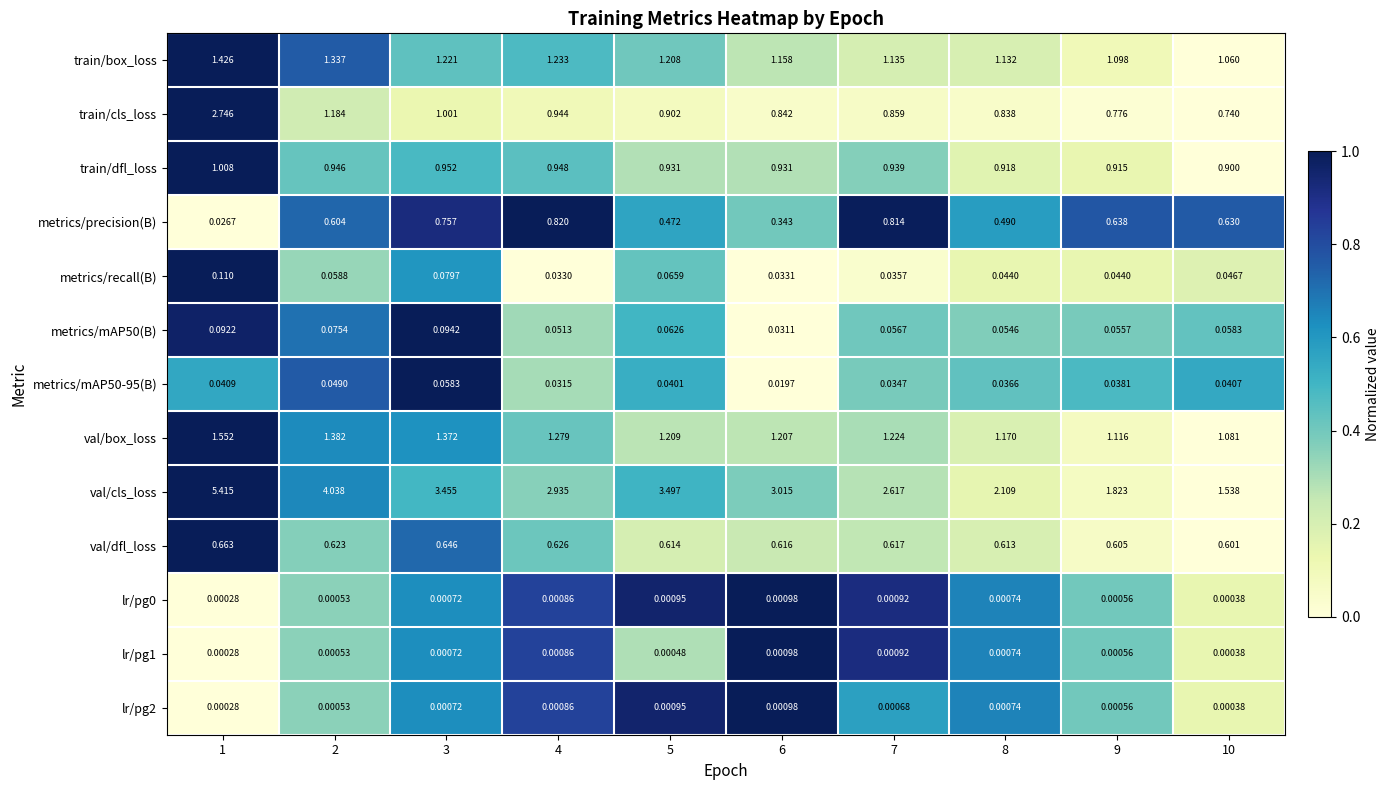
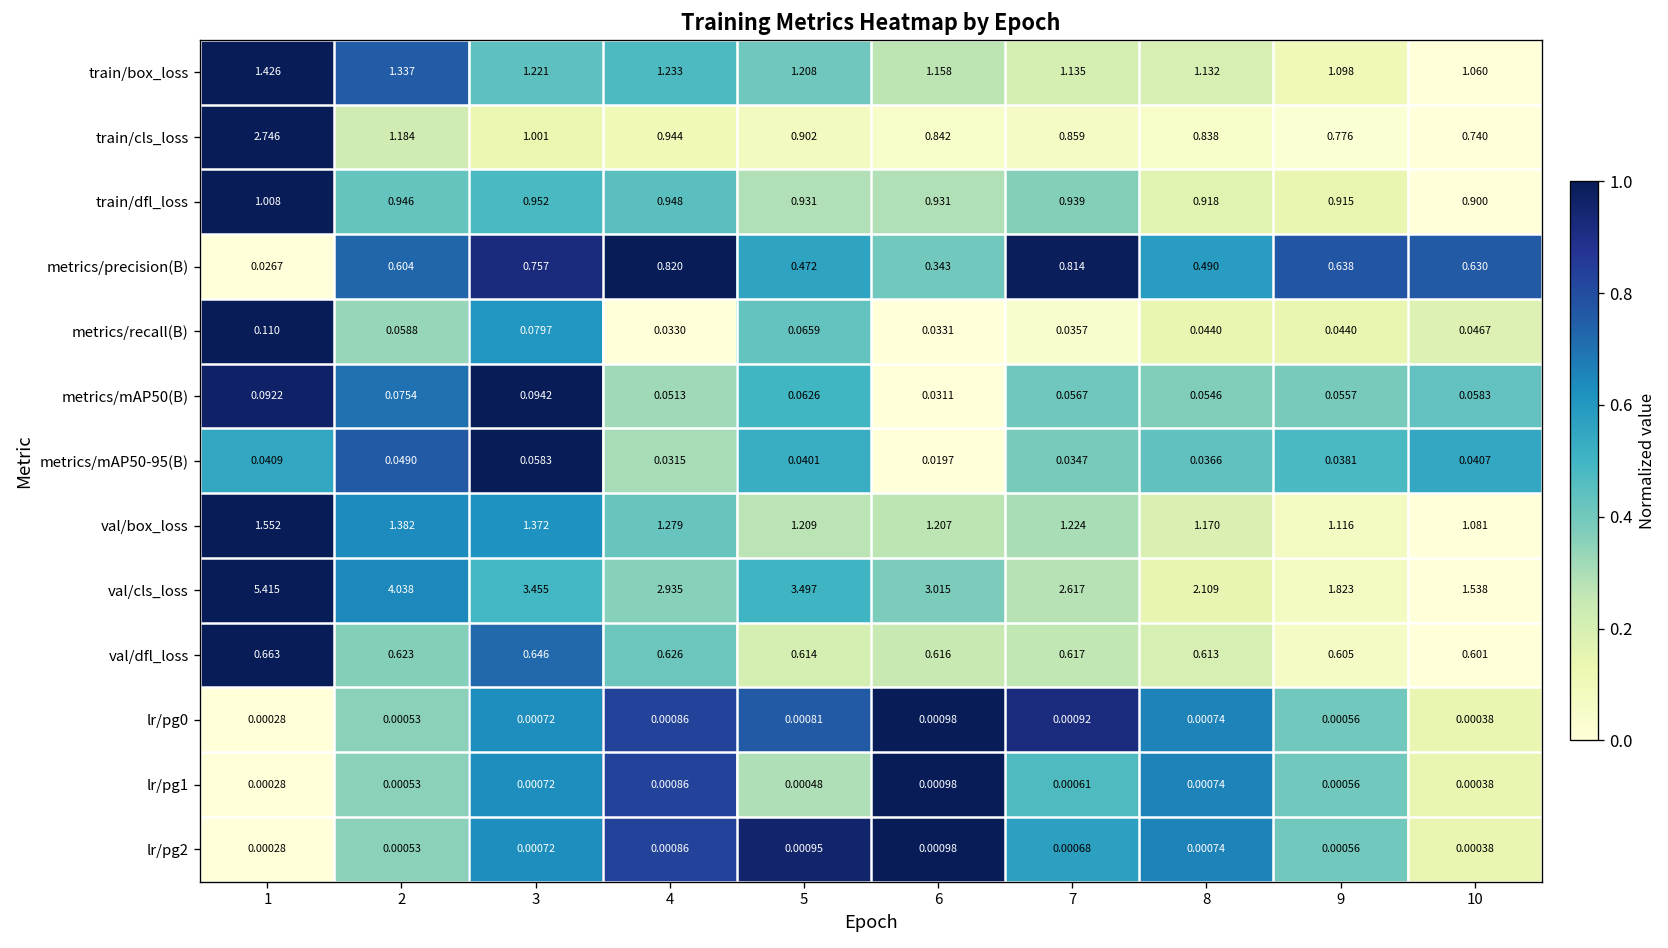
lr/pg0, 5: 0.00095 -> 0.00081
lr/pg1, 7: 0.00092 -> 0.00061
